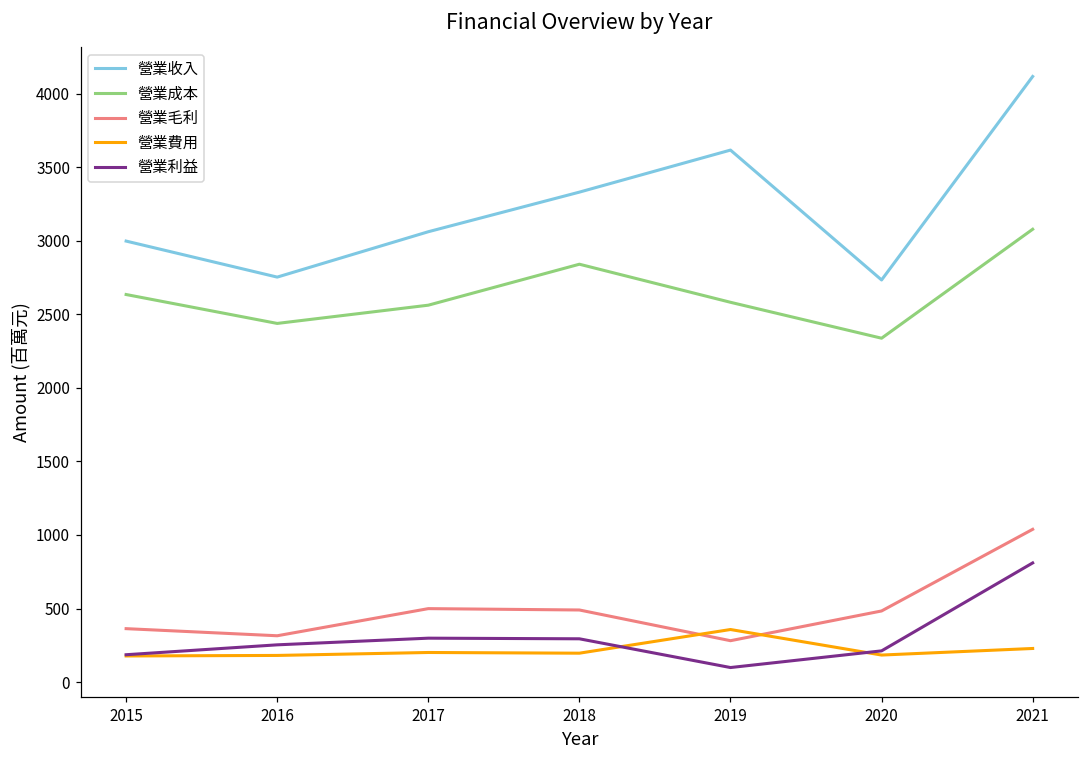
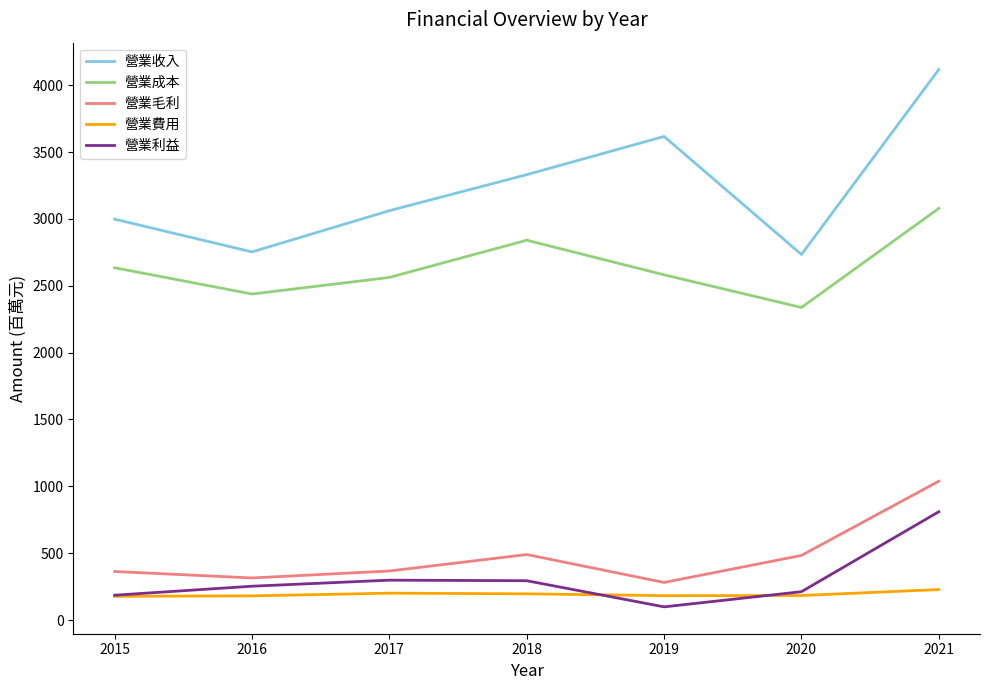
營業毛利, 2017: 500 -> 370
營業費用, 2019: 360 -> 180
